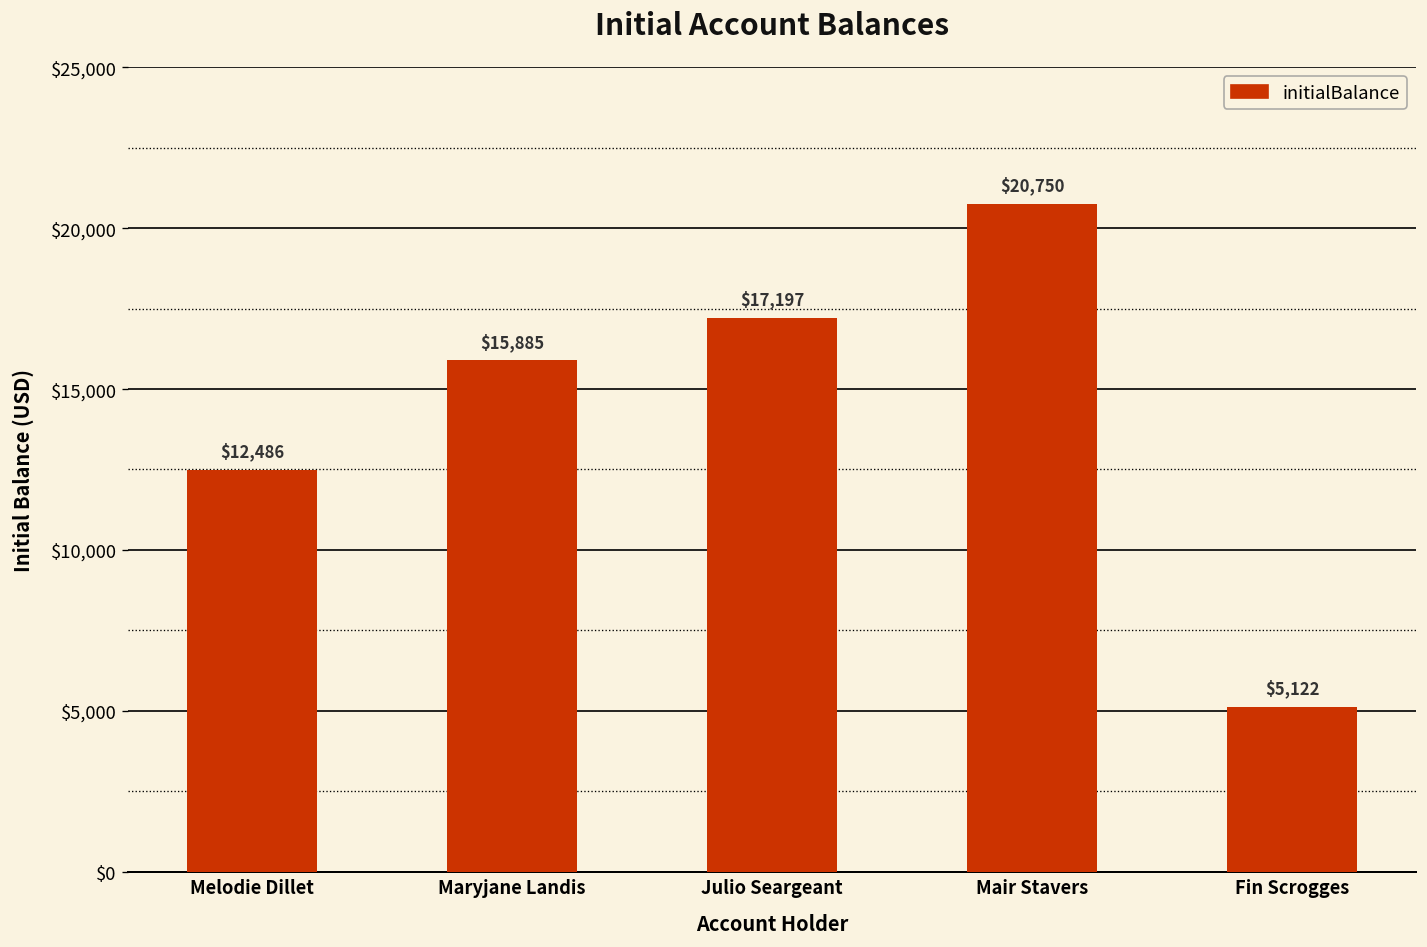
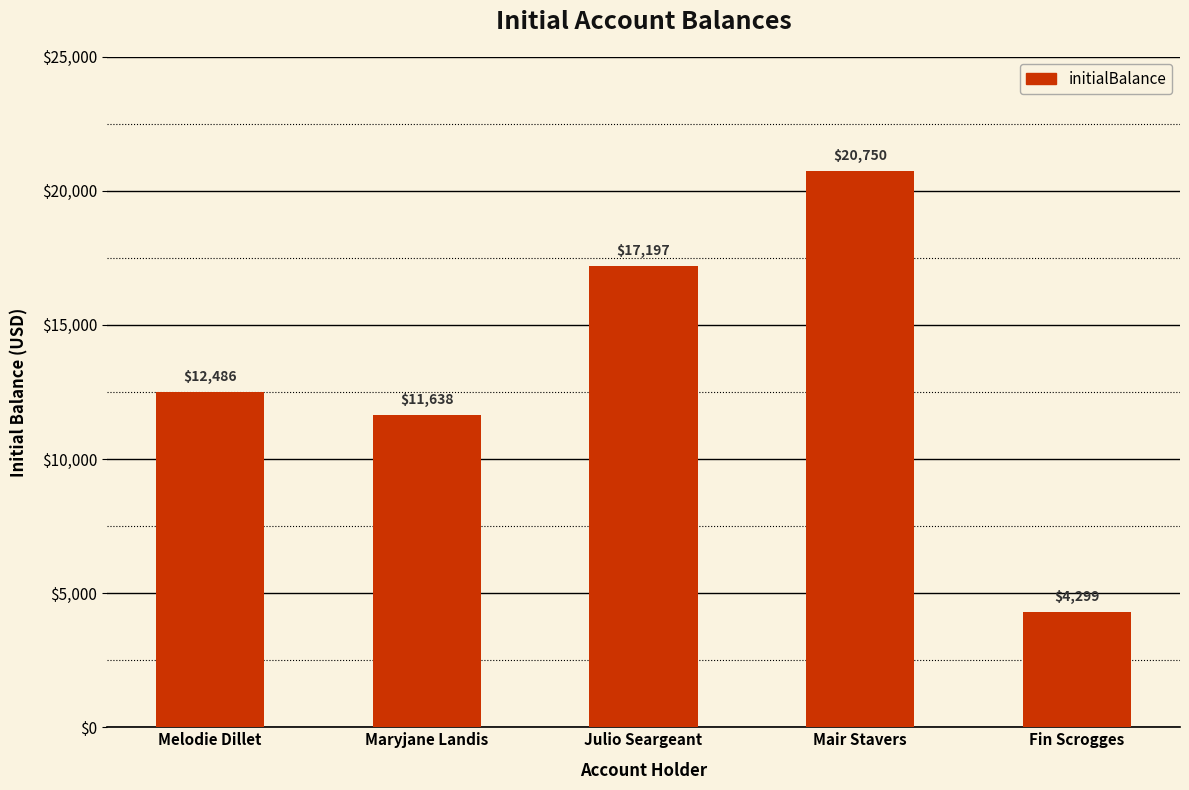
Maryjane Landis: $15,885 -> $11,638
Fin Scrogges: $5,122 -> $4,299
